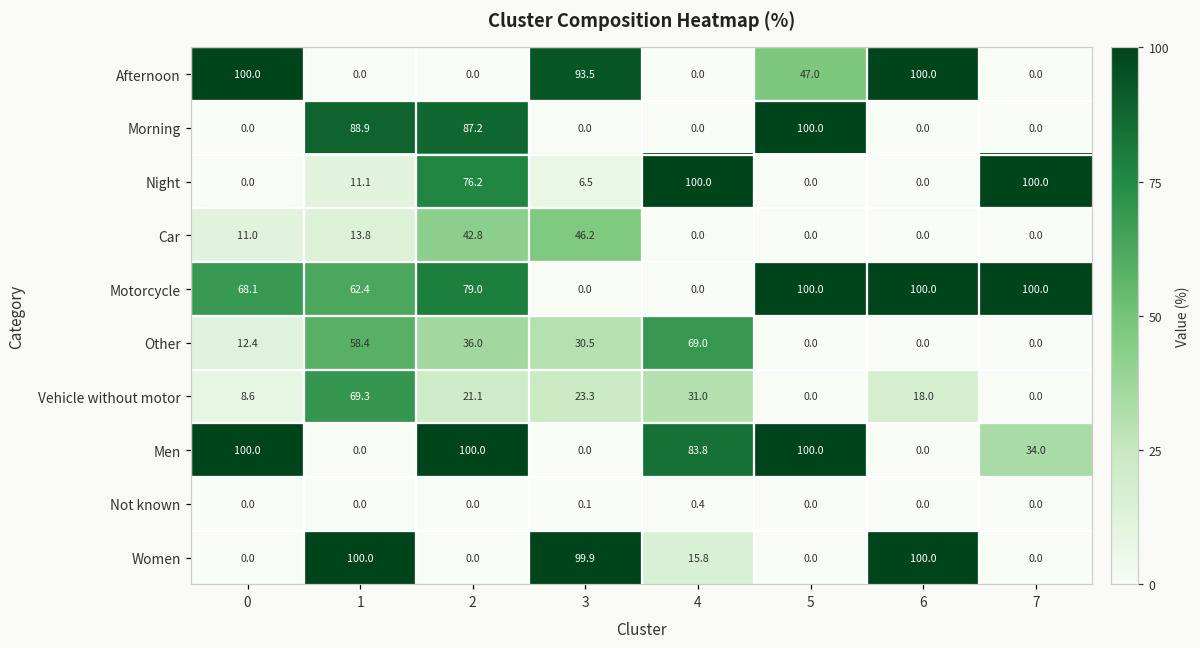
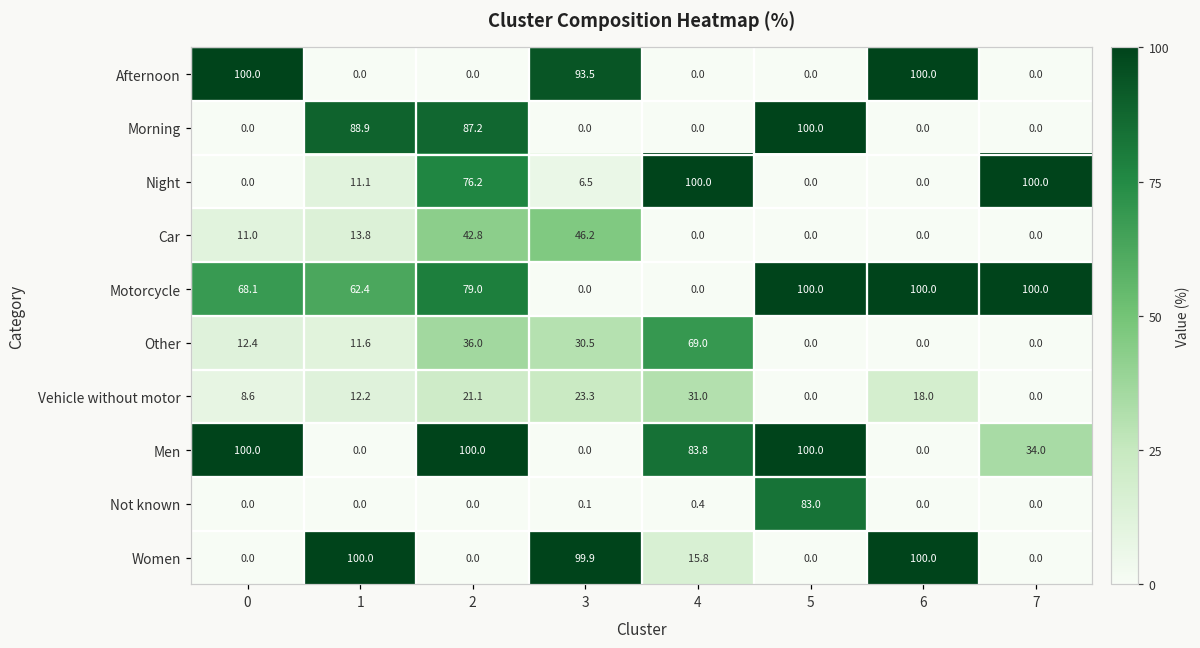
Afternoon, 5: 47.0 -> 0.0
Other, 1: 58.4 -> 11.6
Vehicle without motor, 1: 69.3 -> 12.2
Not known, 5: 0.0 -> 83.0
